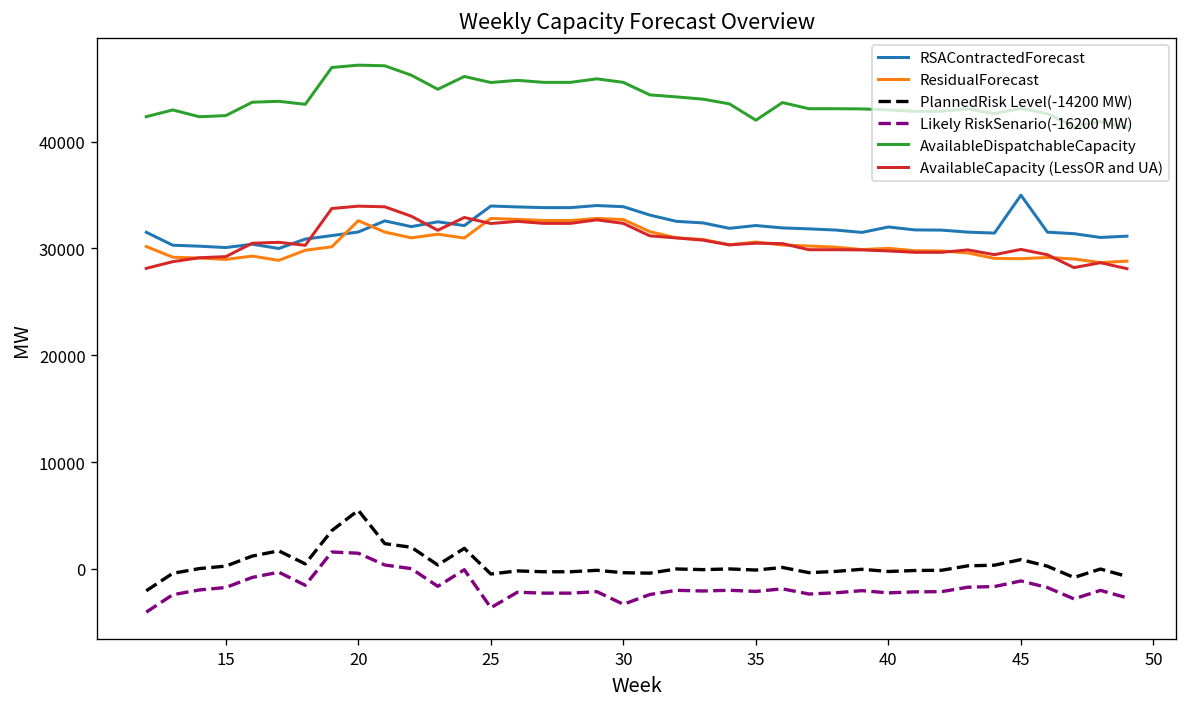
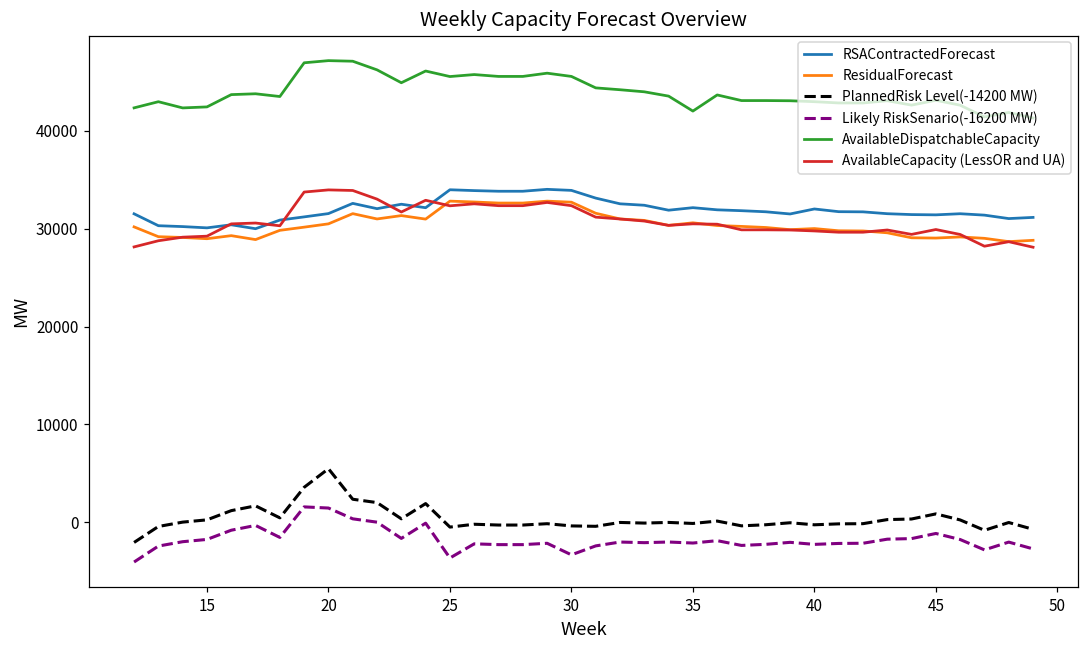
ResidualForecast, 20: 33000 -> 30000
RSAContractedForecast, 45: 35000 -> 31000
